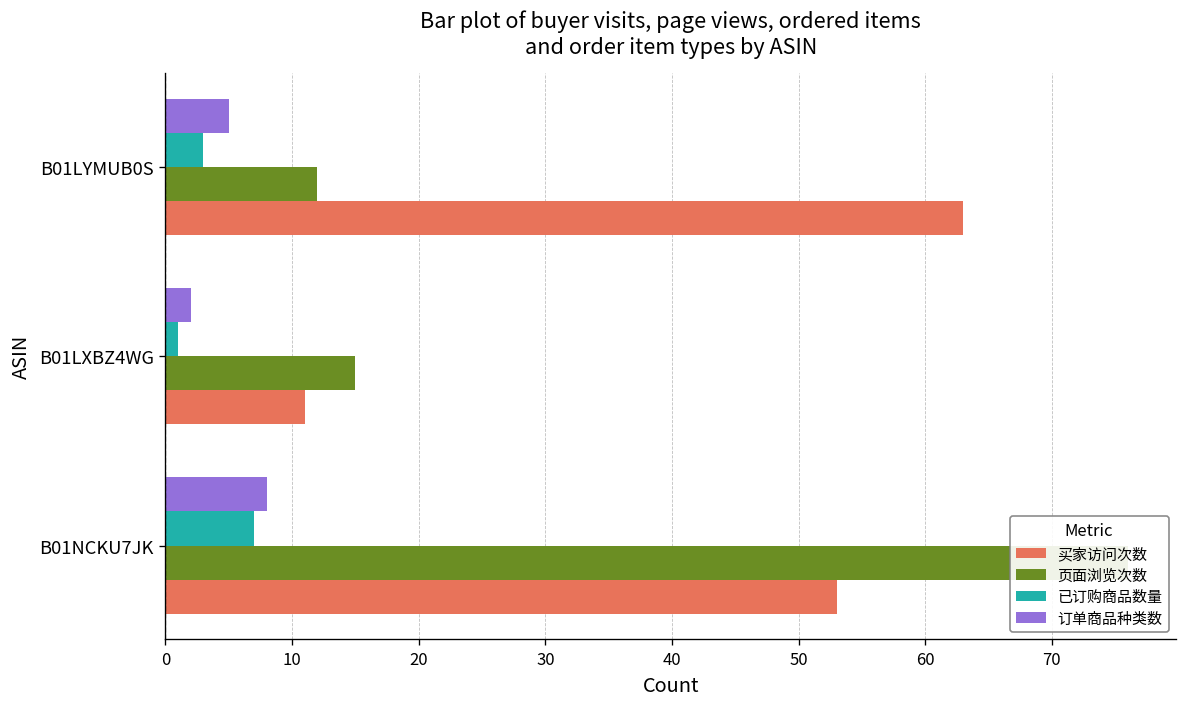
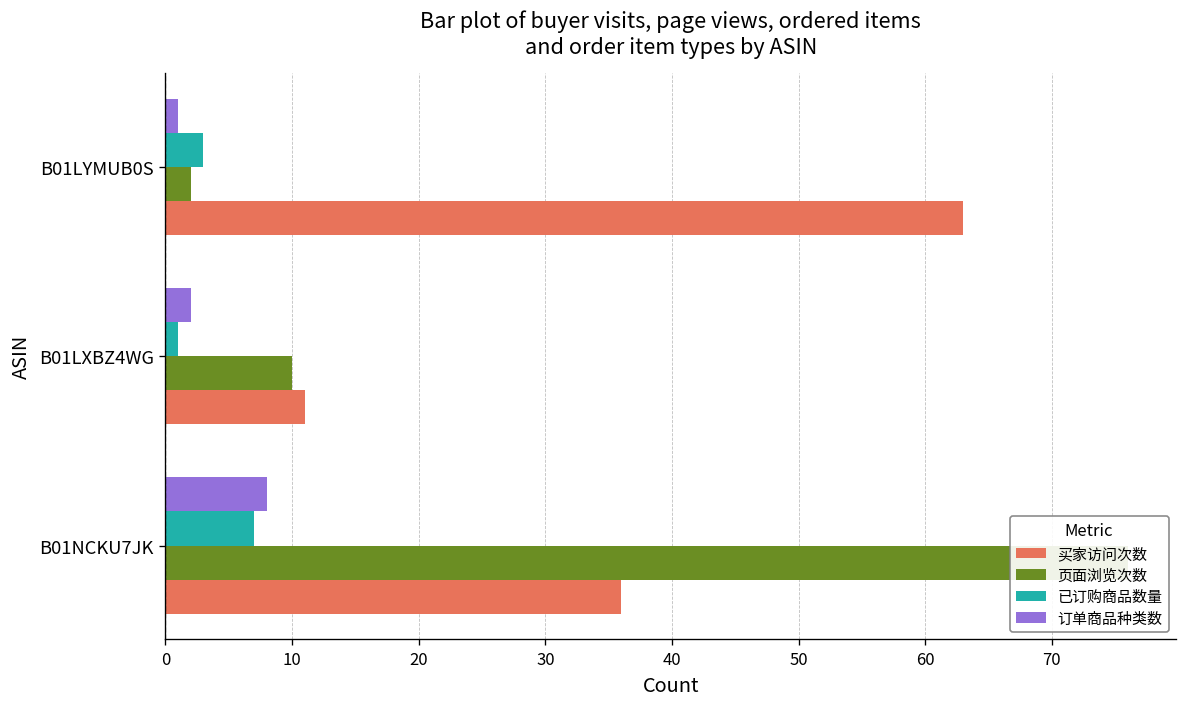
订单商品种类数, B01LYMUB0S: 5 -> 1
页面浏览次数, B01LYMUB0S: 12 -> 2
页面浏览次数, B01LXBZ4WG: 15 -> 10
买家访问次数, B01NCKU7JK: 53 -> 36
